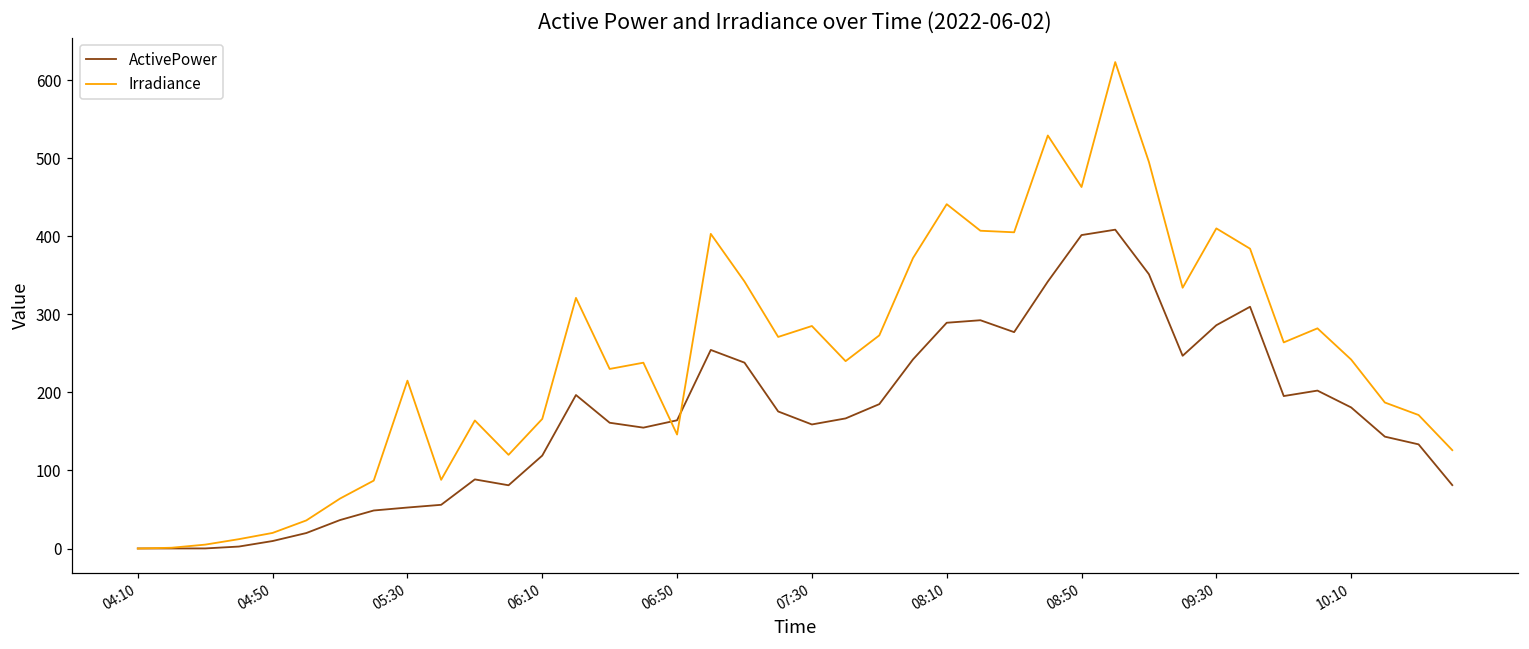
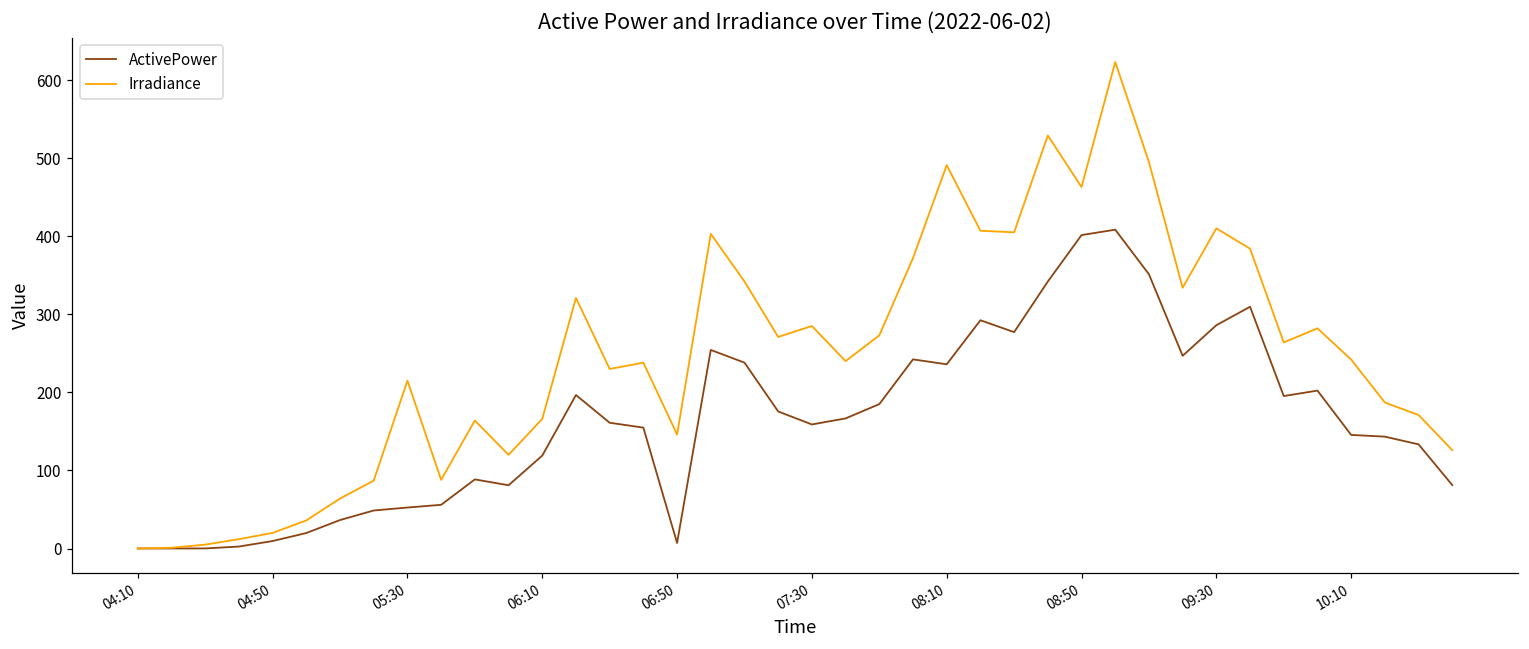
ActivePower, 06:50: 160 -> 10
ActivePower, 08:10: 290 -> 240
Irradiance, 08:10: 440 -> 490
ActivePower, 10:10: 180 -> 150
